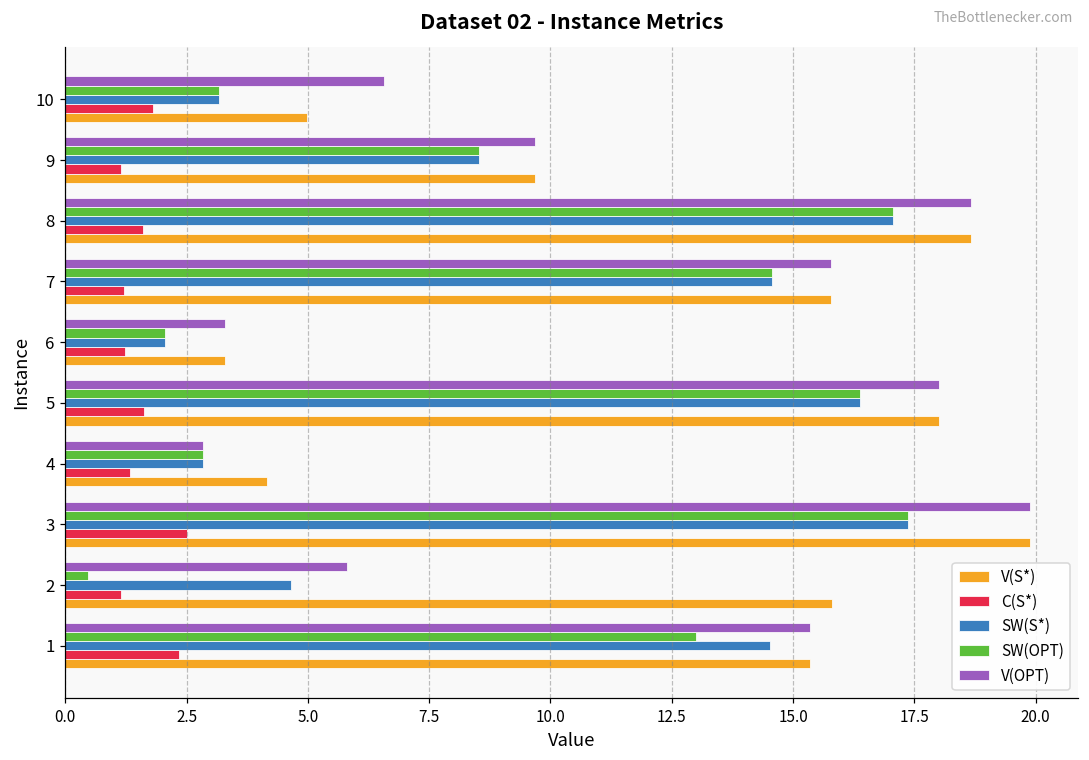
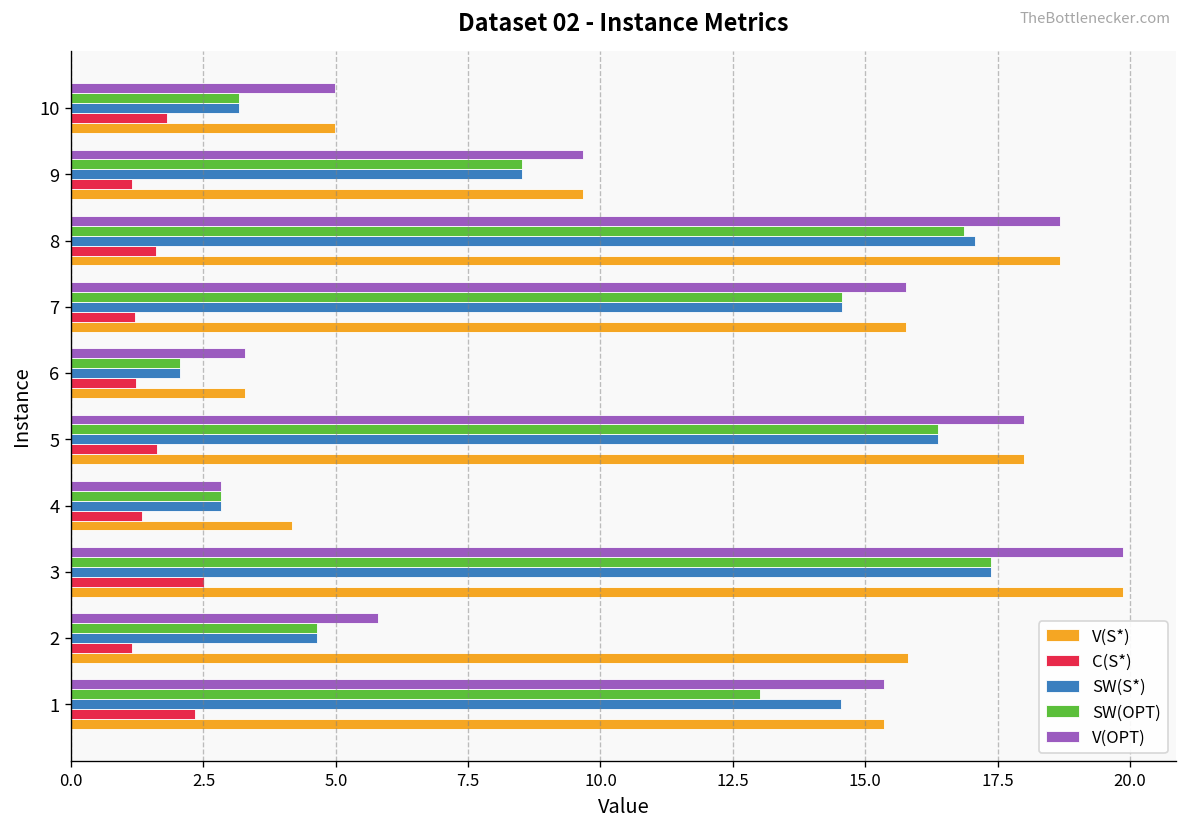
V(OPT), 10: 6.6 -> 5.0
SW(OPT), 8: 17.1 -> 16.9
SW(OPT), 2: 0.5 -> 4.6
